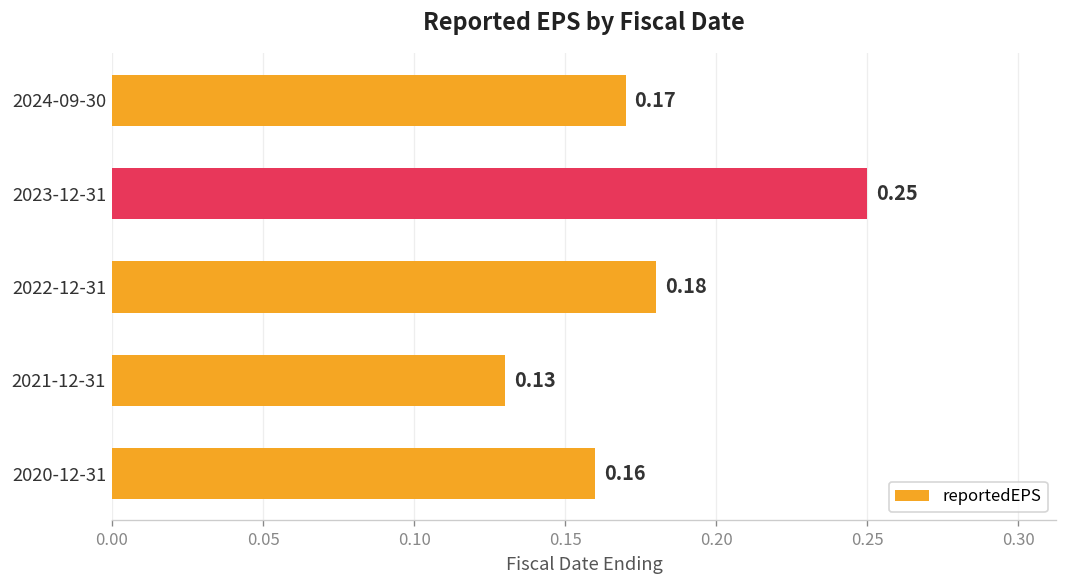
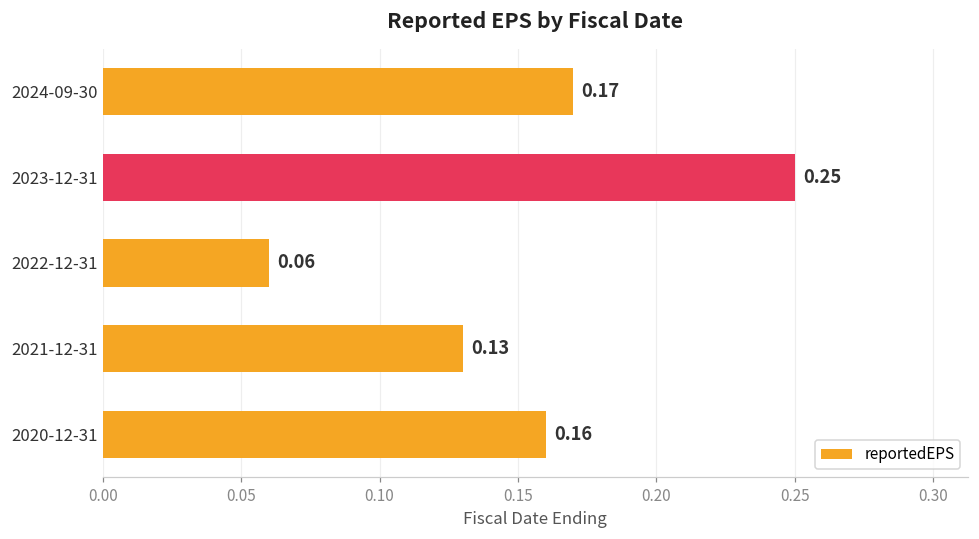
2022-12-31: 0.18 -> 0.06
